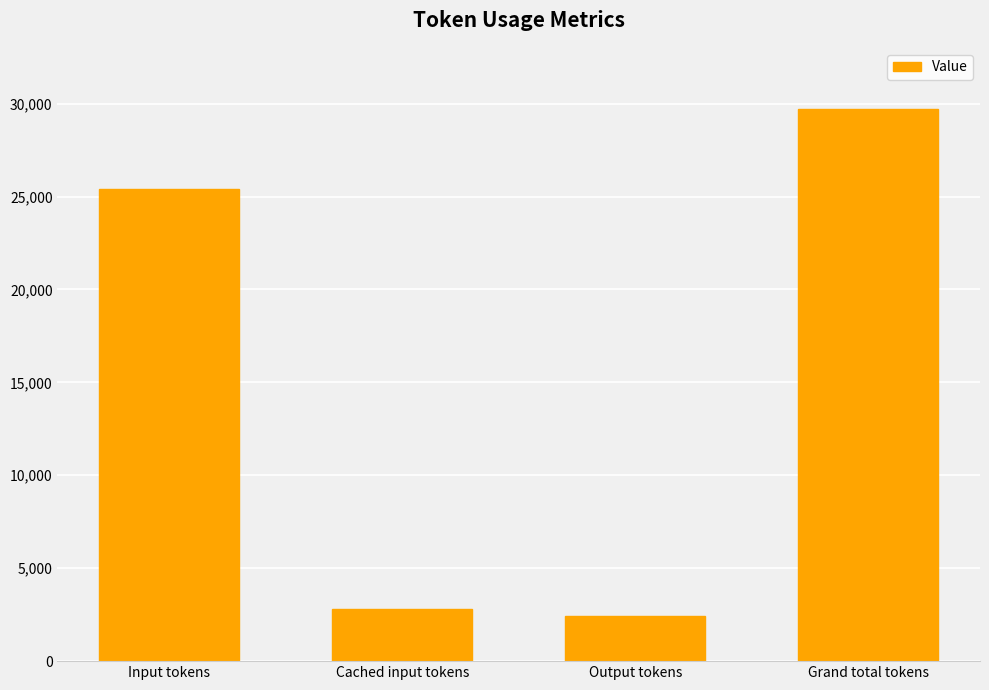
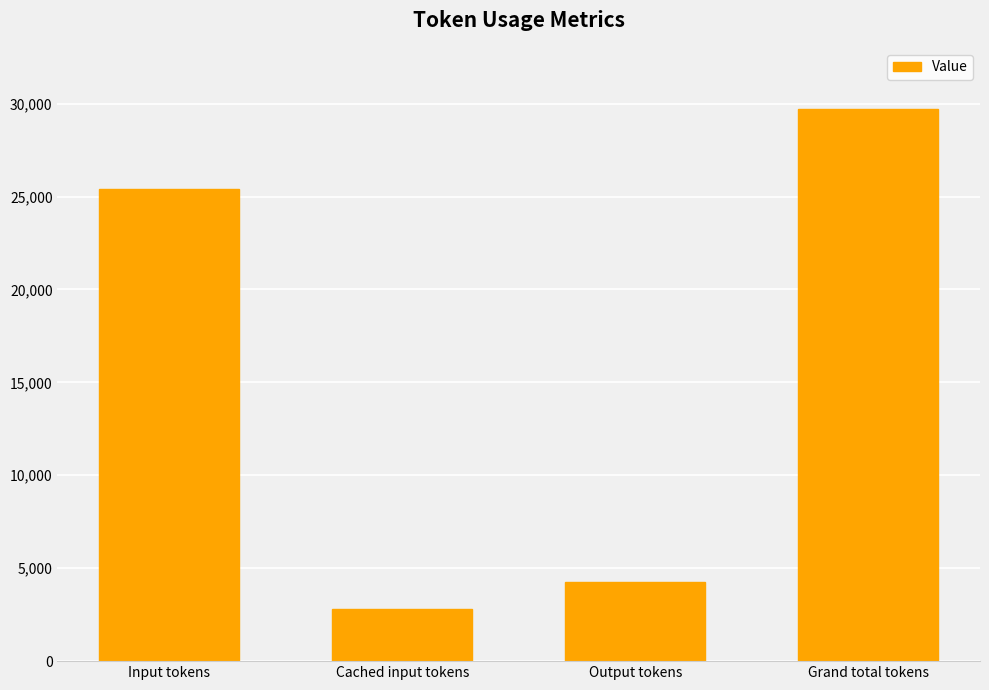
Output tokens: 2,400 -> 4,300
